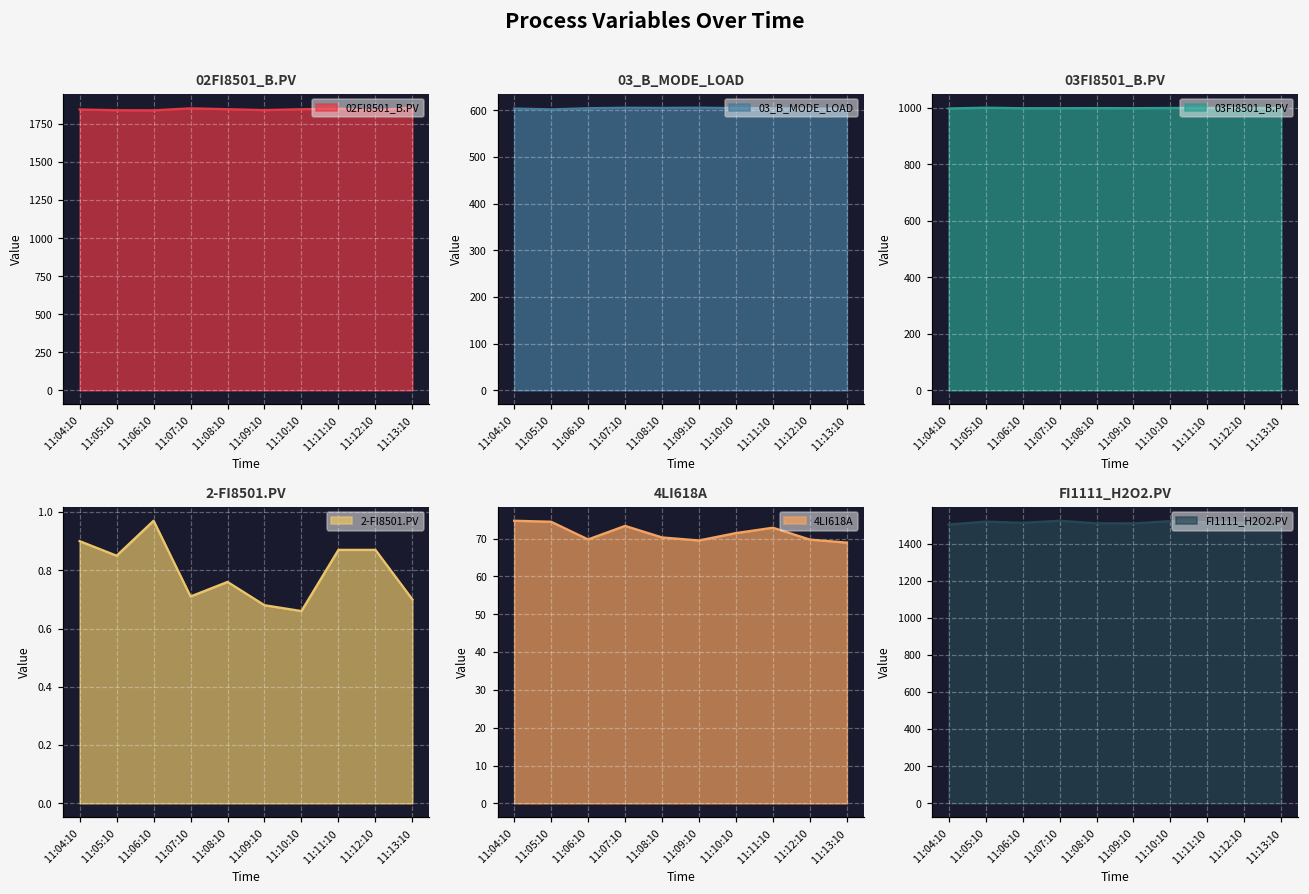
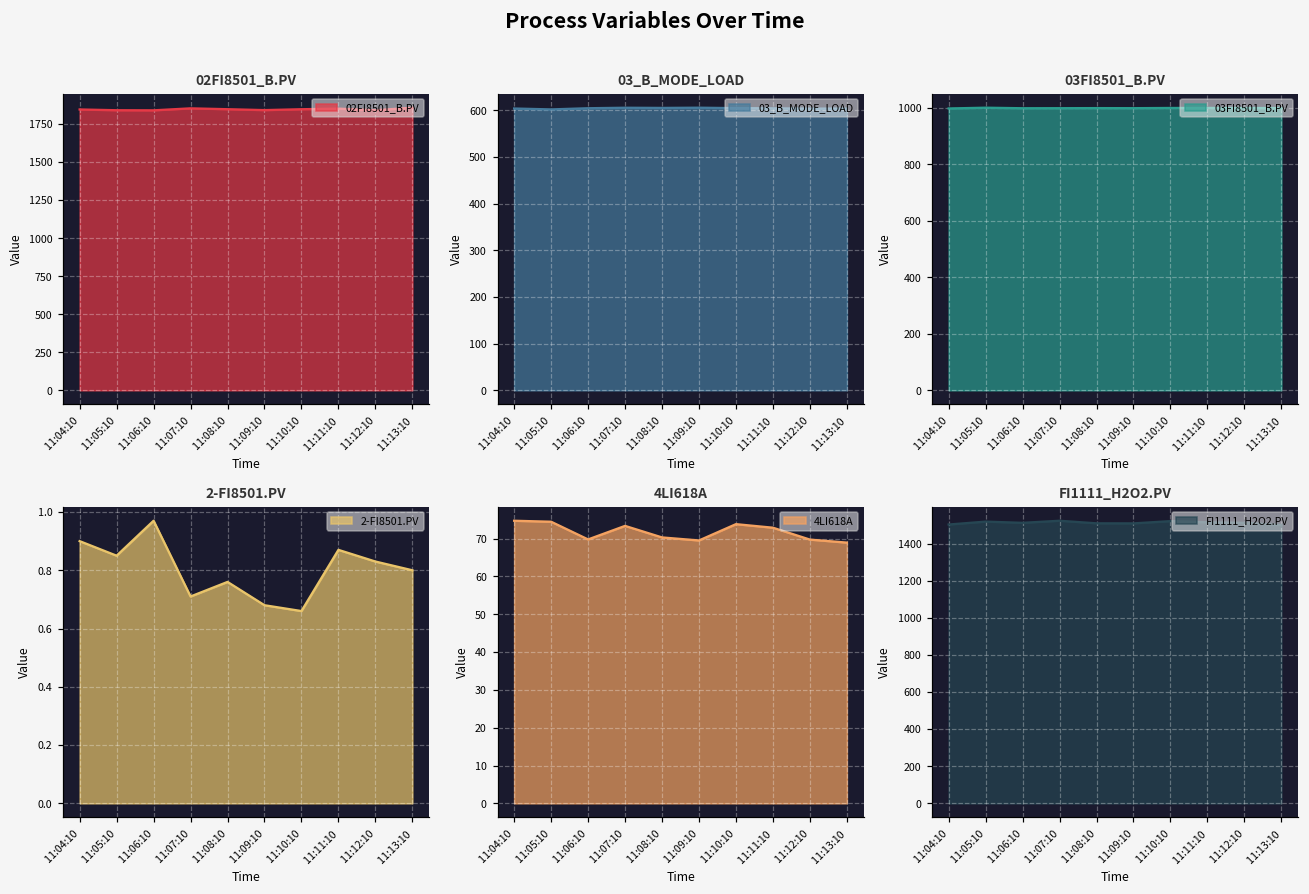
2-FI8501.PV, 11:12:10: 0.87 -> 0.83
2-FI8501.PV, 11:13:10: 0.7 -> 0.8
4LI618A, 11:10:10: 71 -> 74
